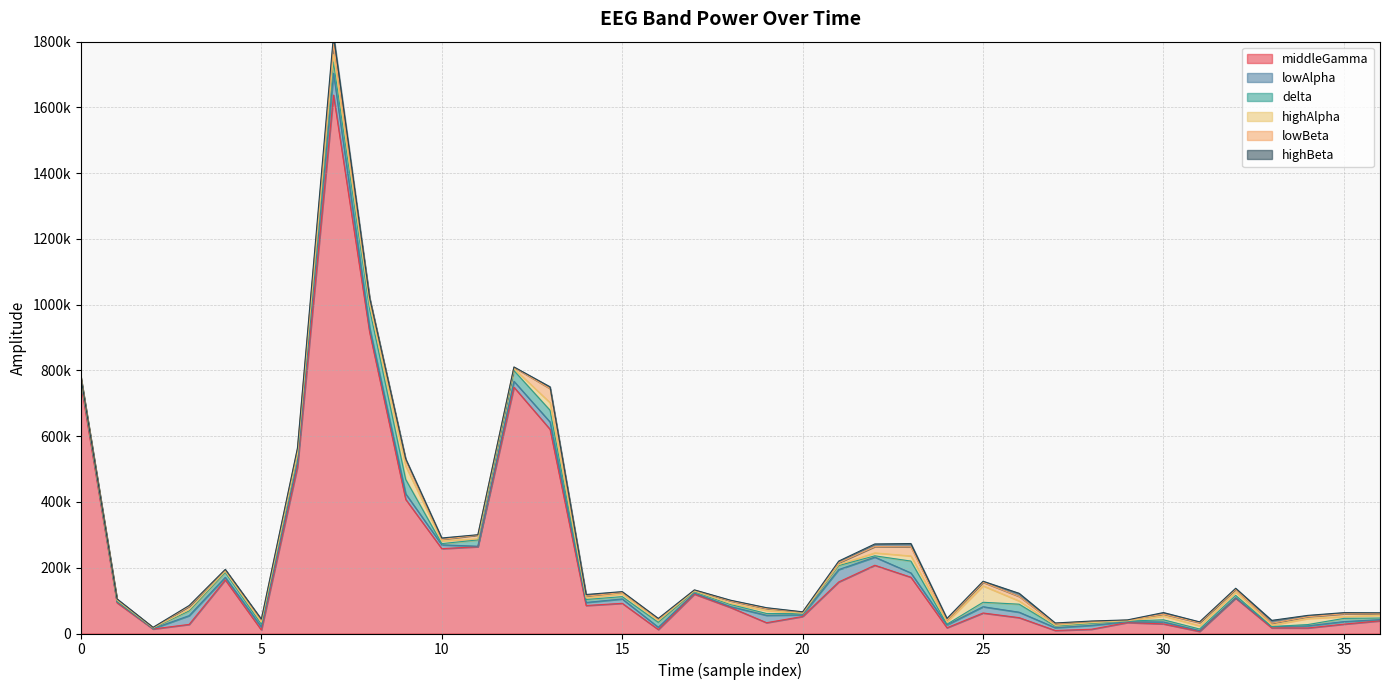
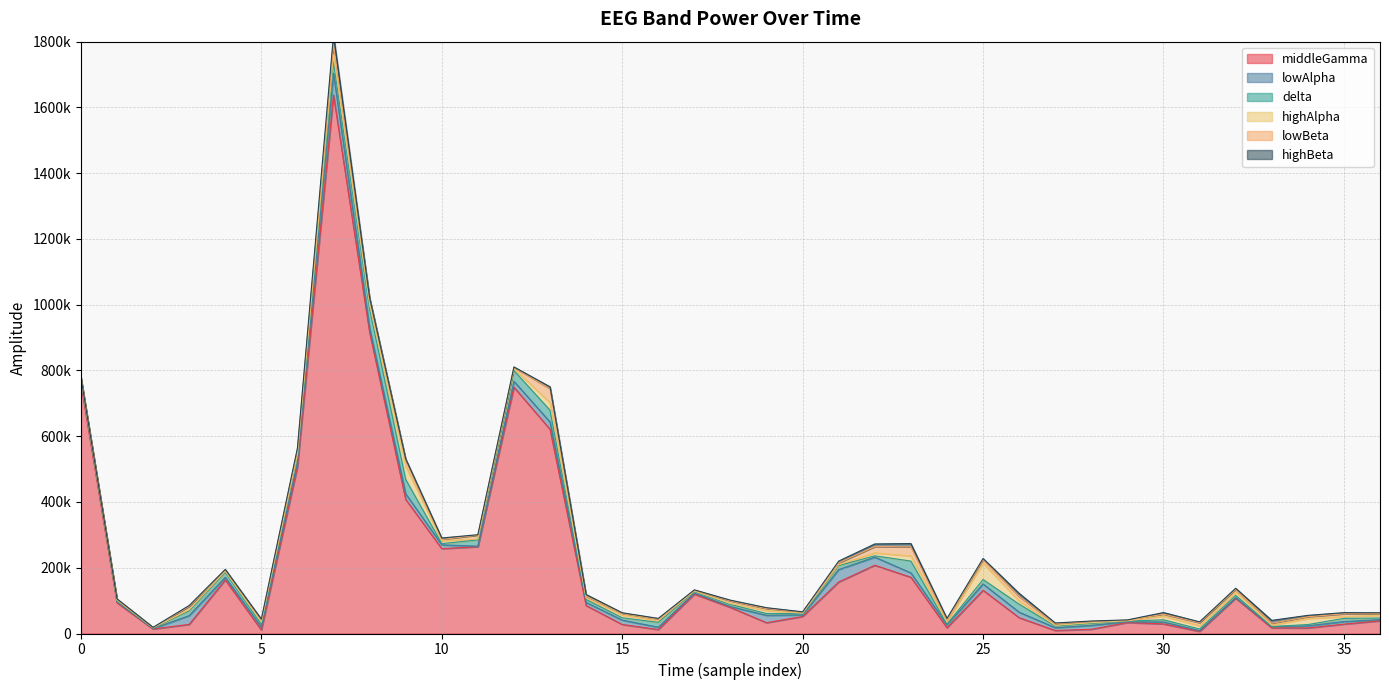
middleGamma, 15: 90000 -> 30000
middleGamma, 25: 60000 -> 130000
